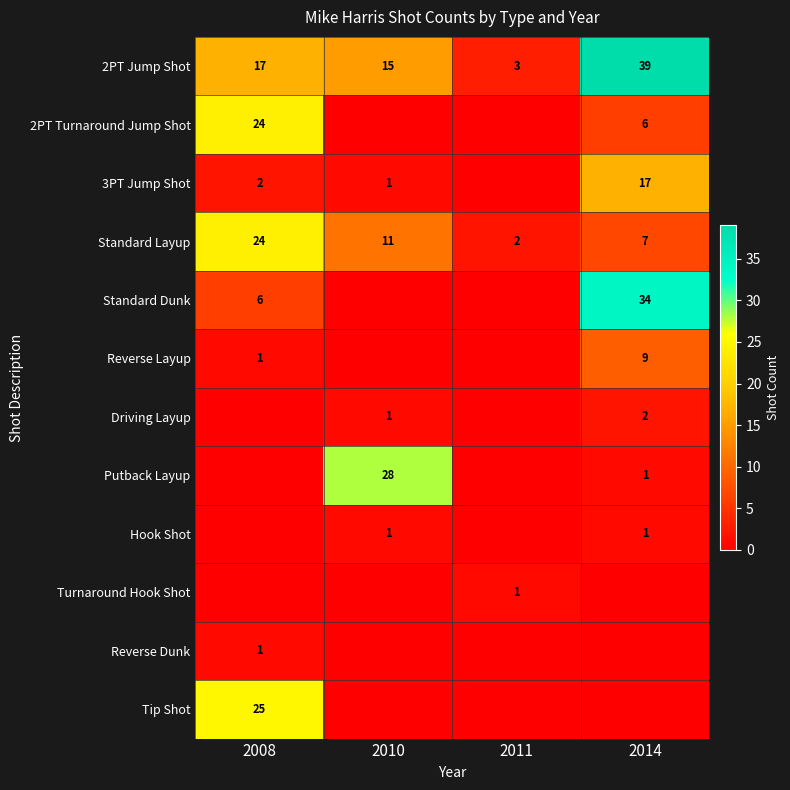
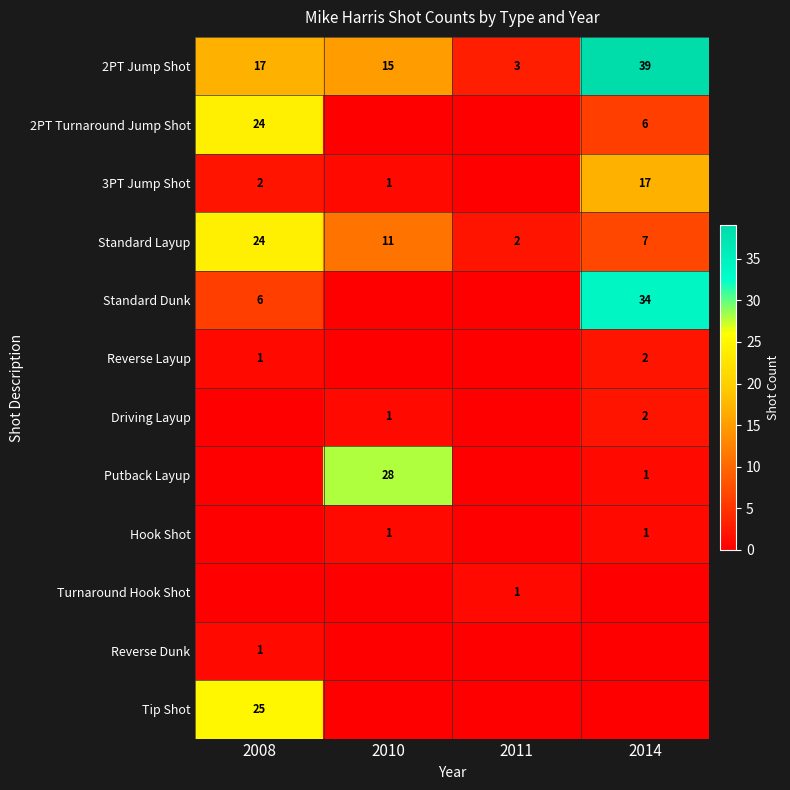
Reverse Layup, 2014: 9 -> 2
